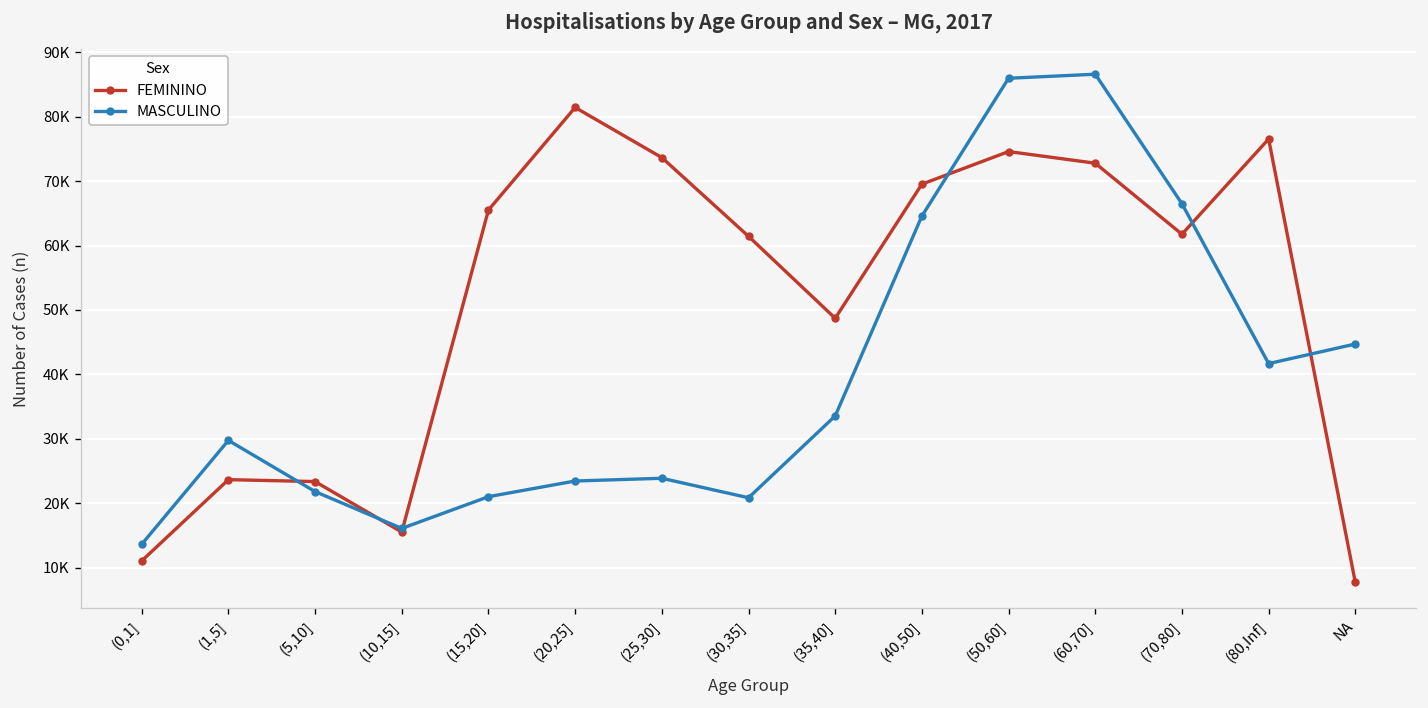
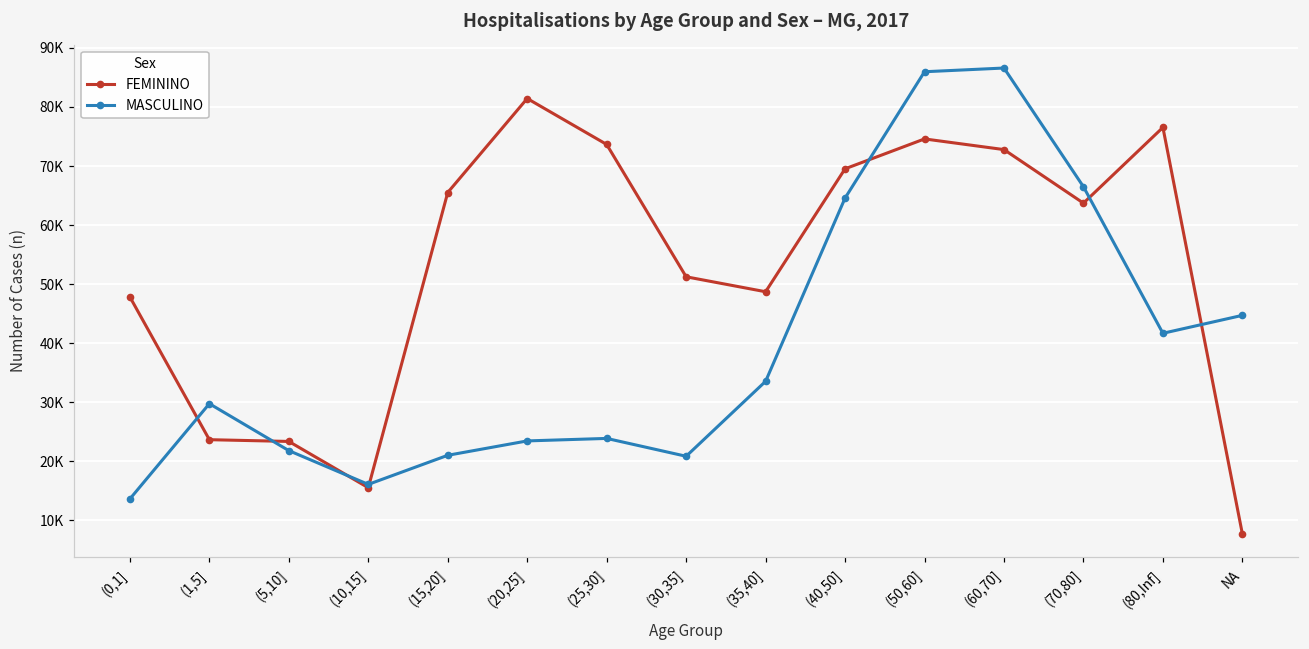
FEMININO, (0,1]: 11000 -> 48000
FEMININO, (30,35]: 61000 -> 51000
FEMININO, (70,80]: 62000 -> 64000
